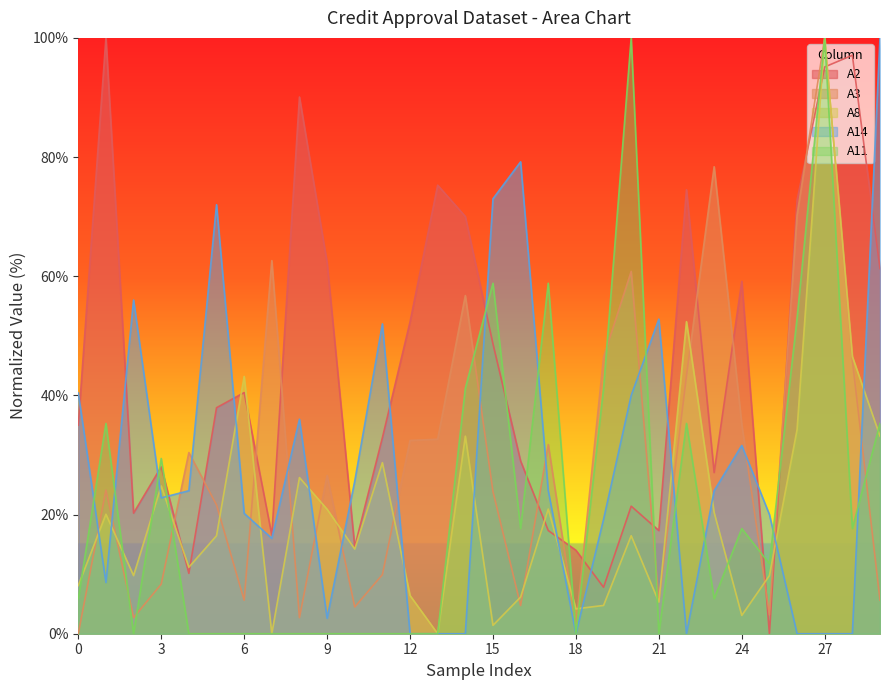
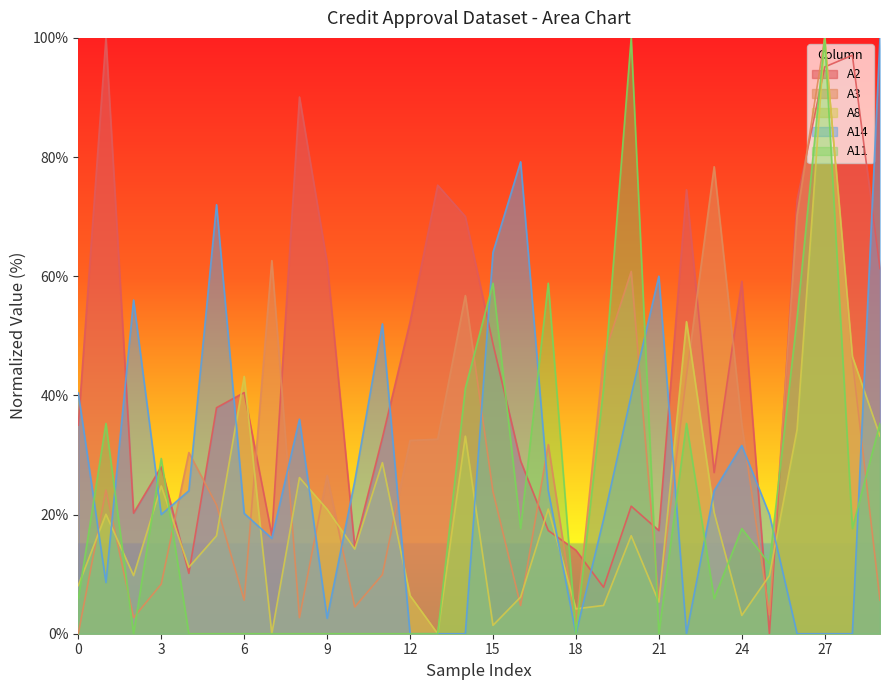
A14, 3: 23% -> 20%
A14, 15: 73% -> 64%
A14, 21: 53% -> 60%
